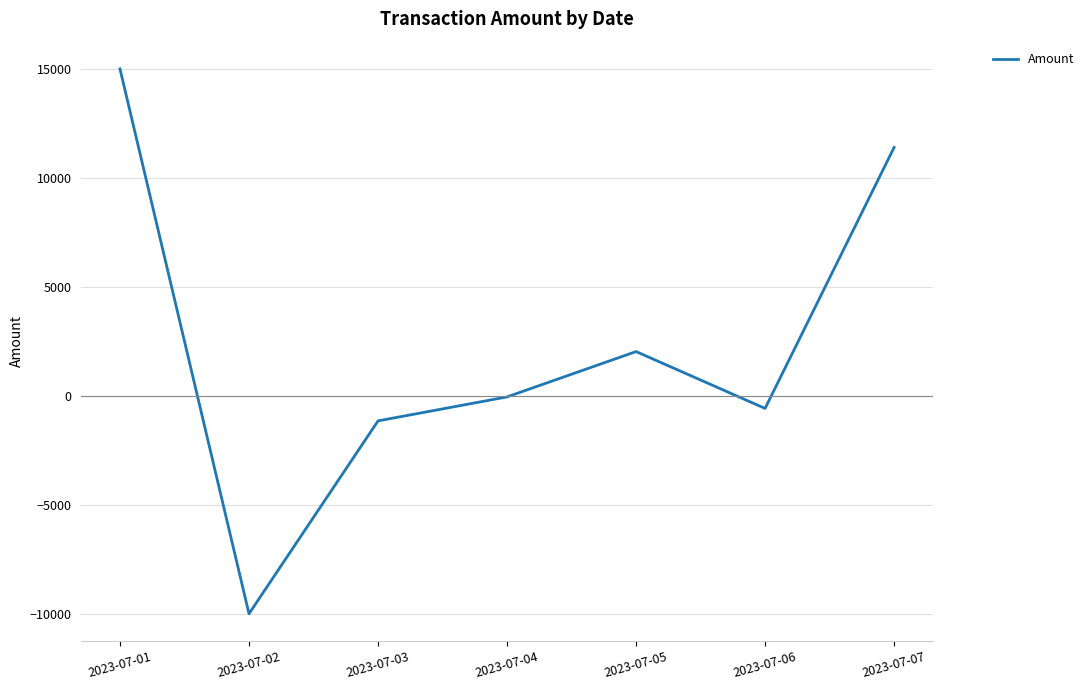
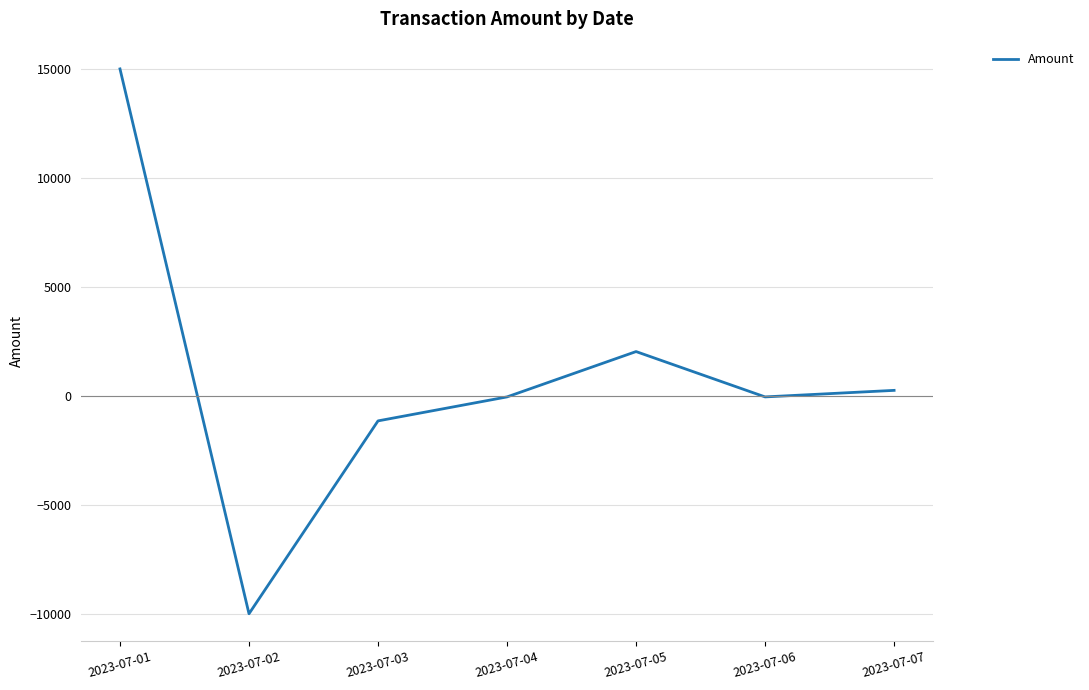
2023-07-06: -600 -> -100
2023-07-07: 11400 -> 300
